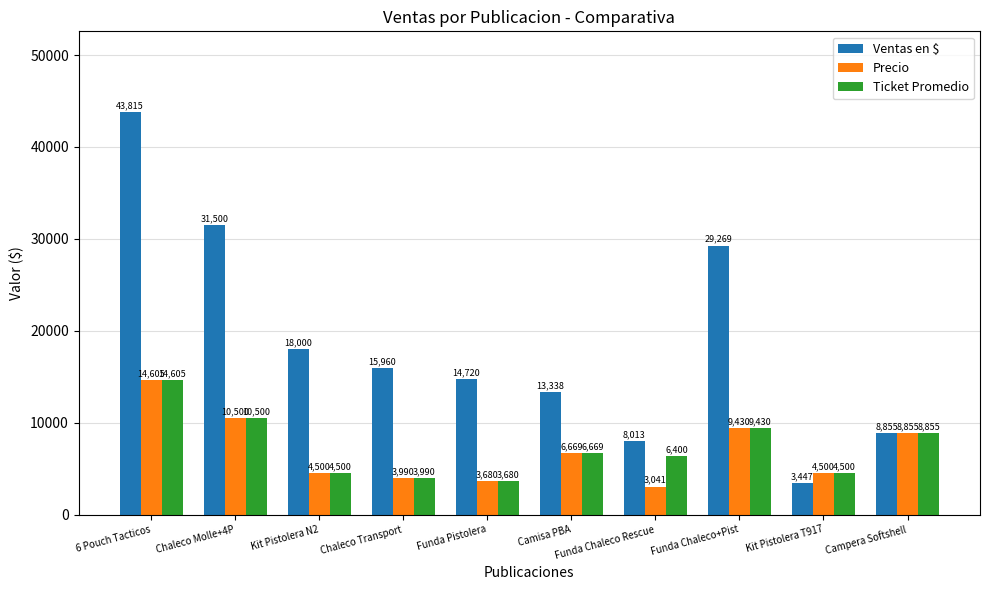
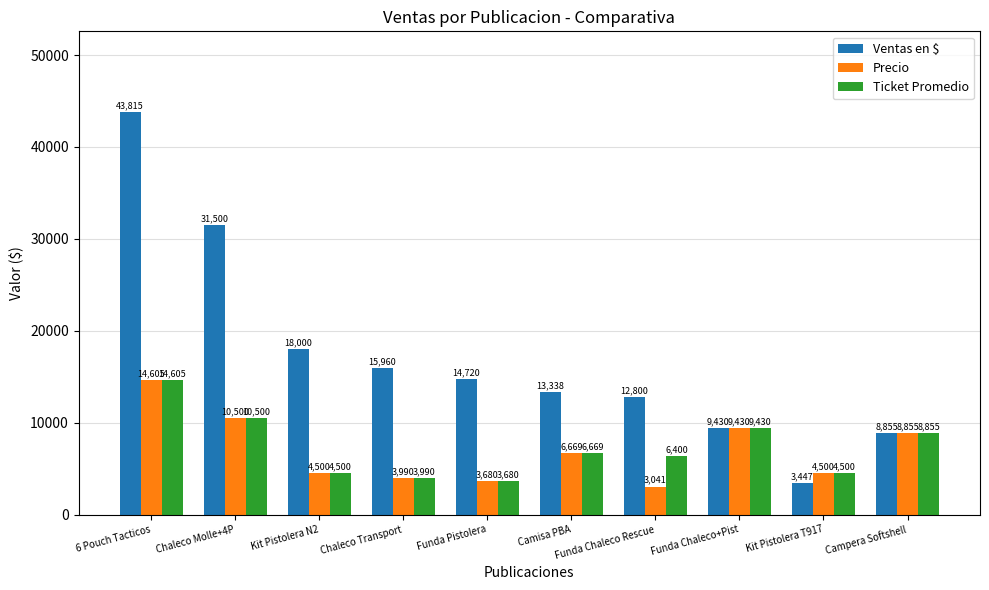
Ventas en $, Funda Chaleco Rescue: 8,013 -> 12,800
Ventas en $, Funda Chaleco+Pist: 29,269 -> 9,430
